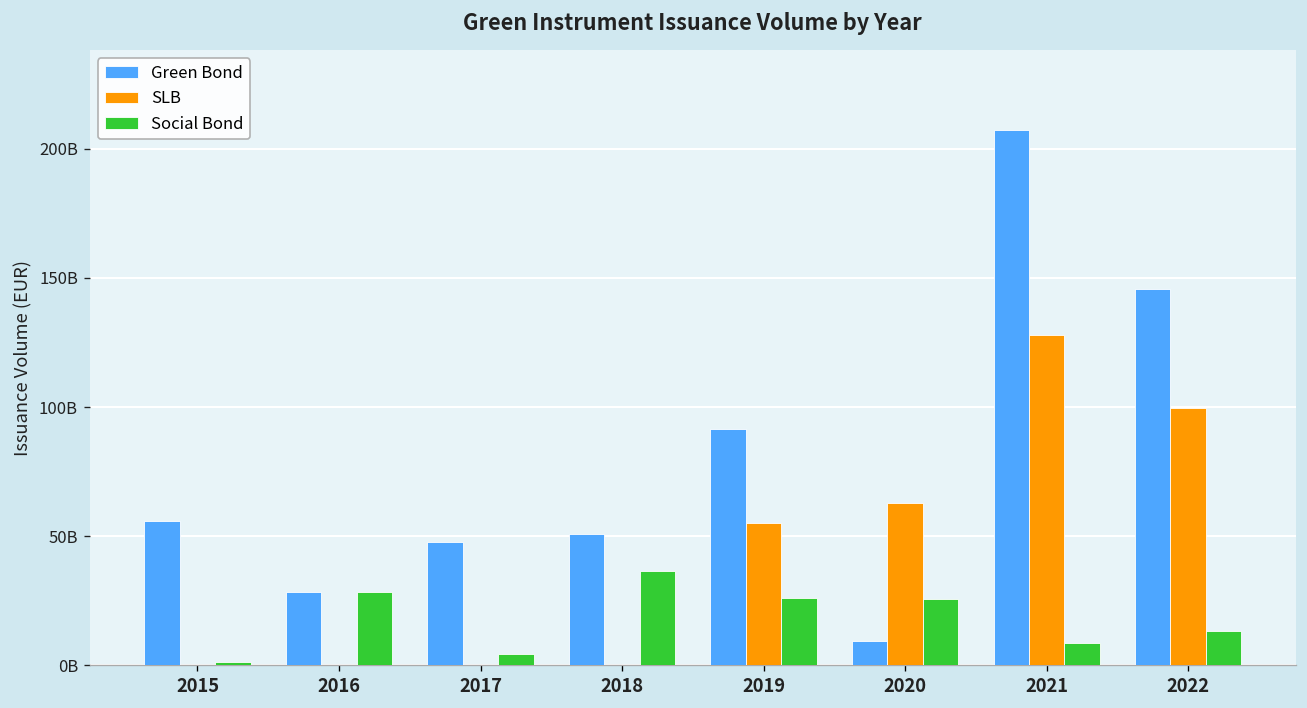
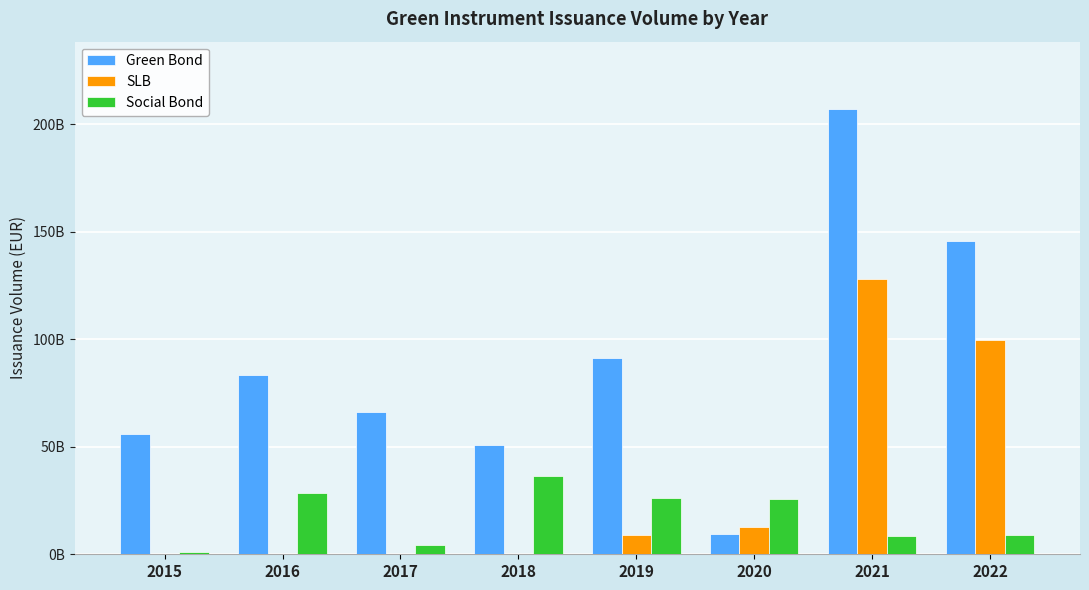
Green Bond, 2016: 28000000000 -> 83000000000
Green Bond, 2017: 48000000000 -> 66000000000
SLB, 2019: 55000000000 -> 9000000000
SLB, 2020: 63000000000 -> 13000000000
Social Bond, 2022: 13000000000 -> 9000000000
